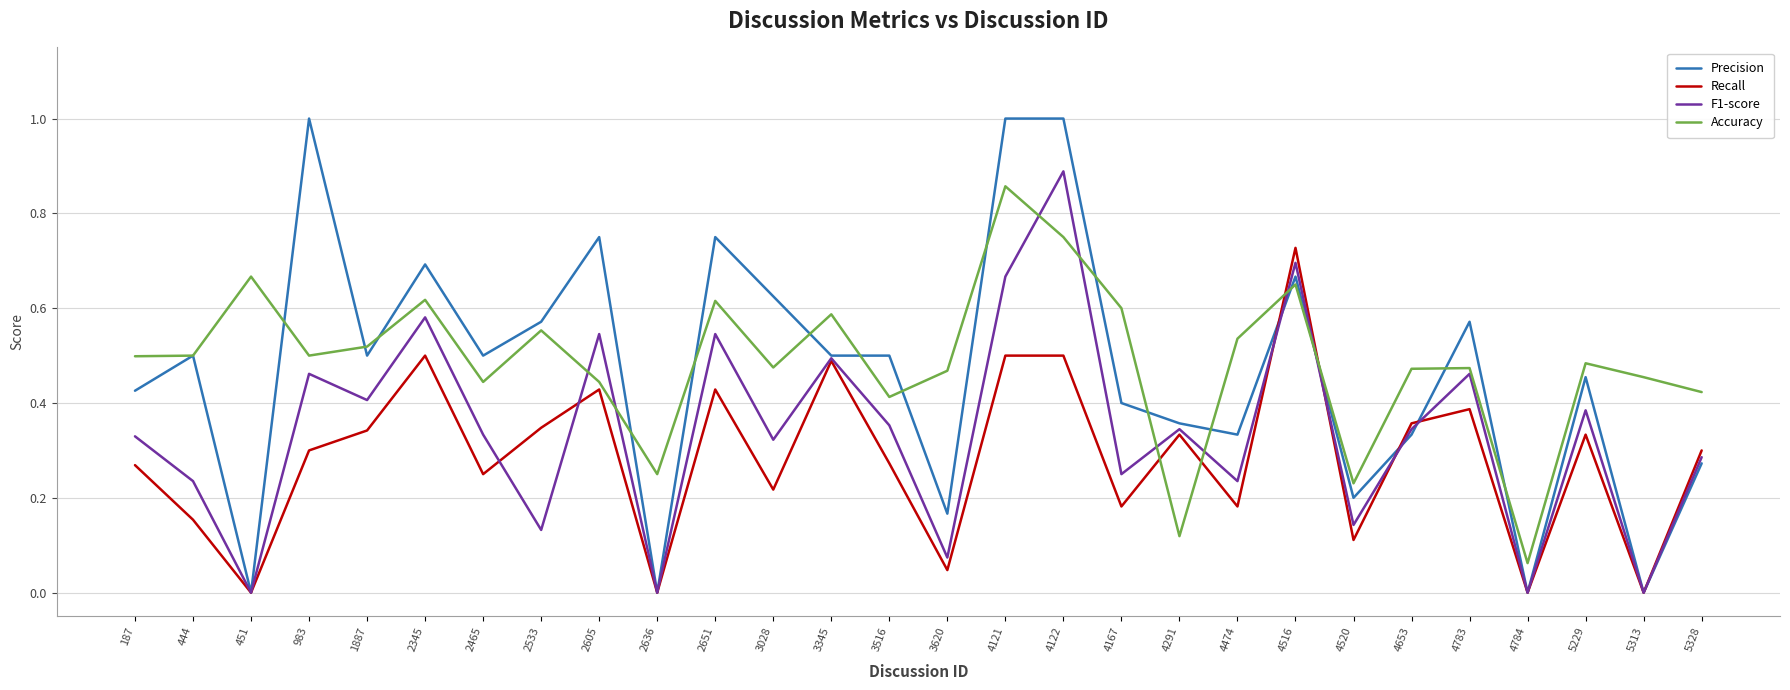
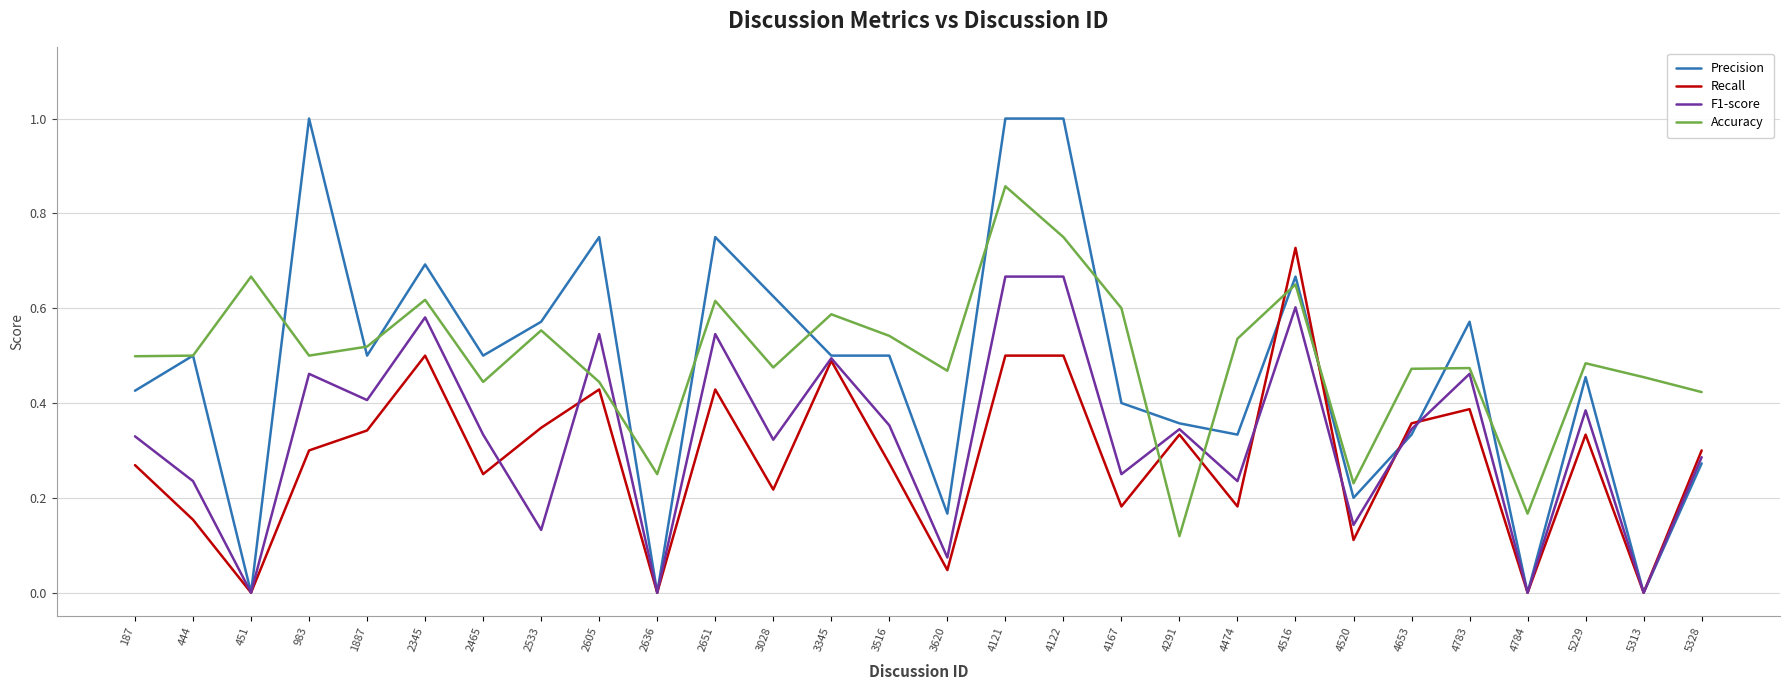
Accuracy, 3516: 0.41 -> 0.54
F1-score, 4122: 0.89 -> 0.67
F1-score, 4516: 0.70 -> 0.60
Accuracy, 4784: 0.06 -> 0.17
